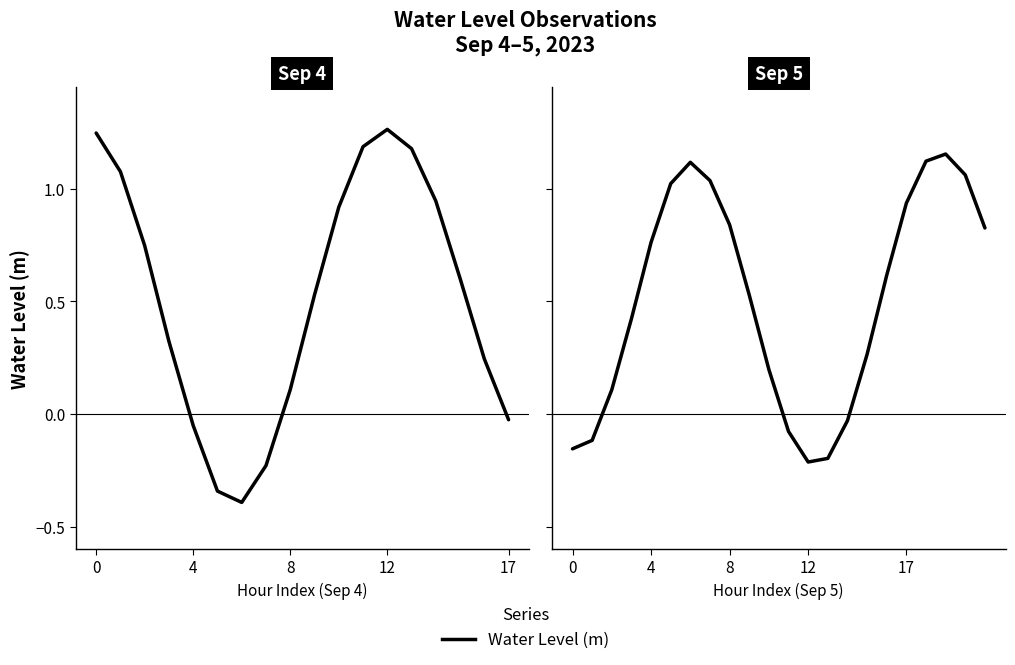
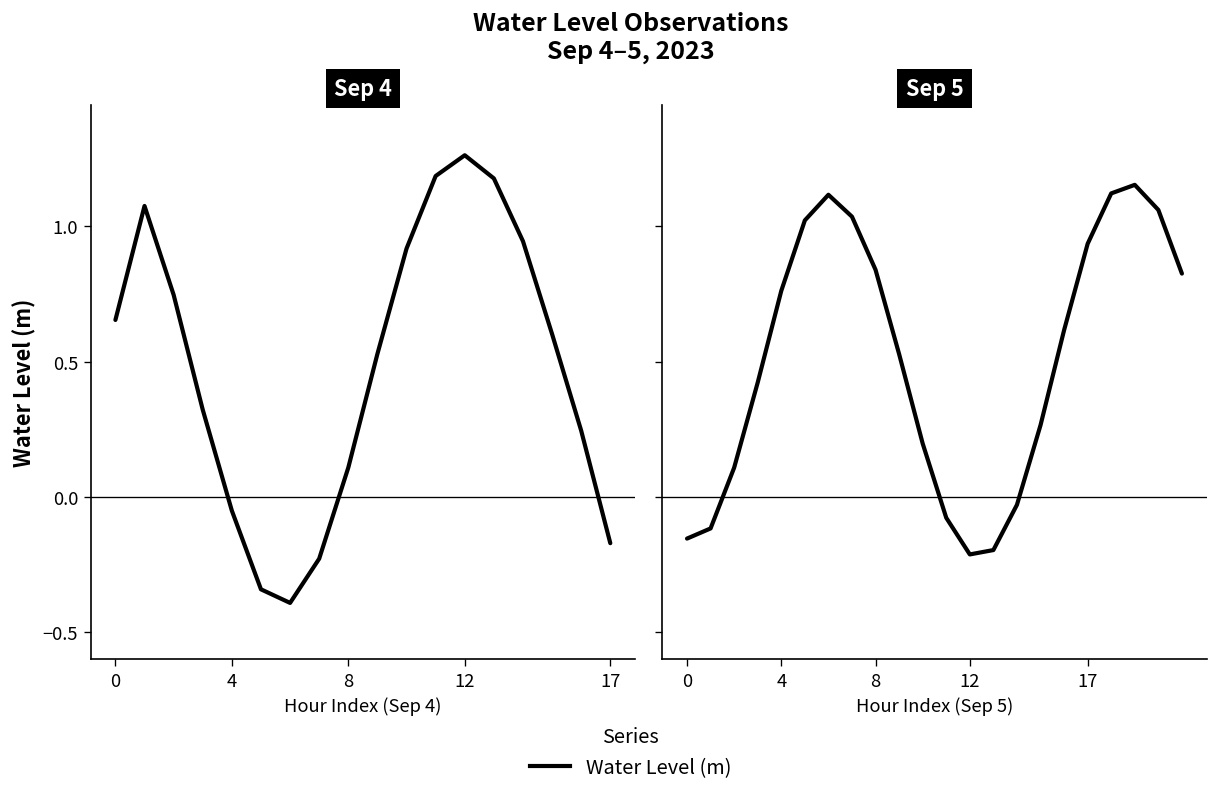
Sep 4, 0: 1.25 -> 0.65
Sep 4, 17: -0.02 -> -0.17
